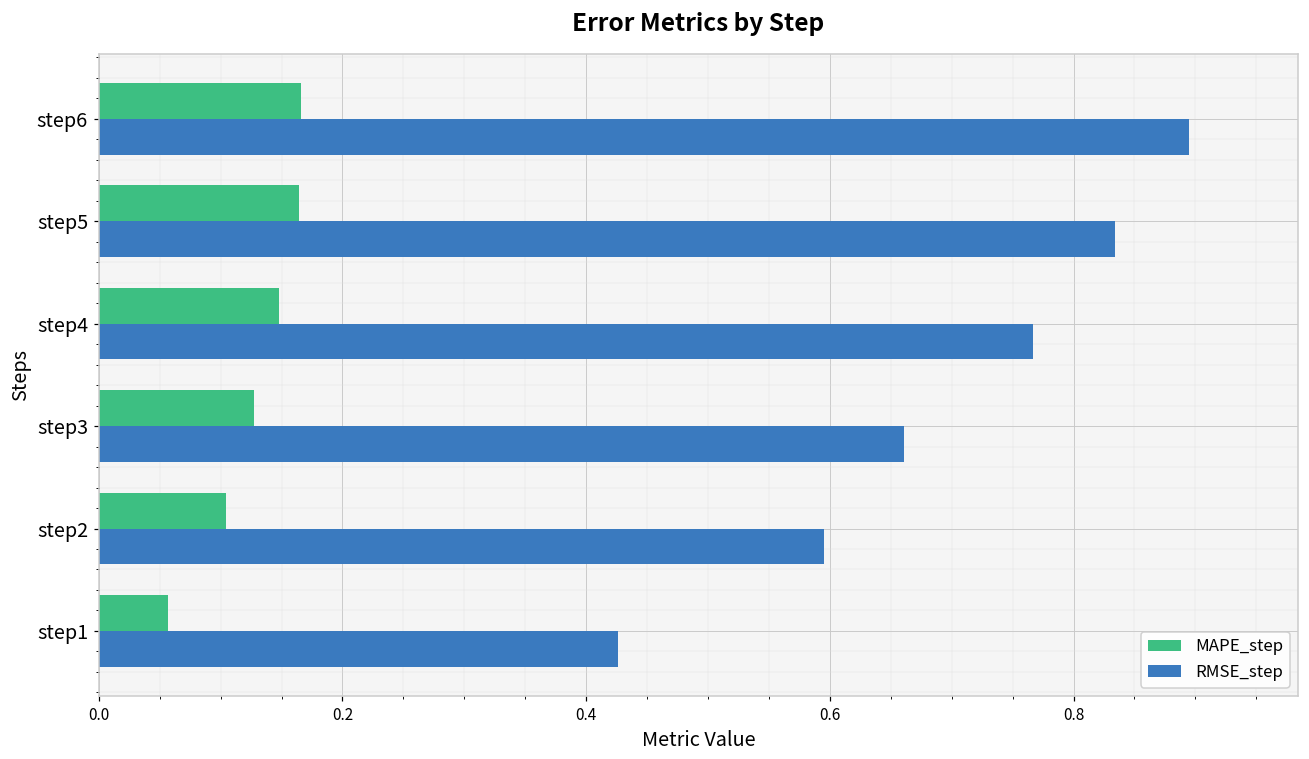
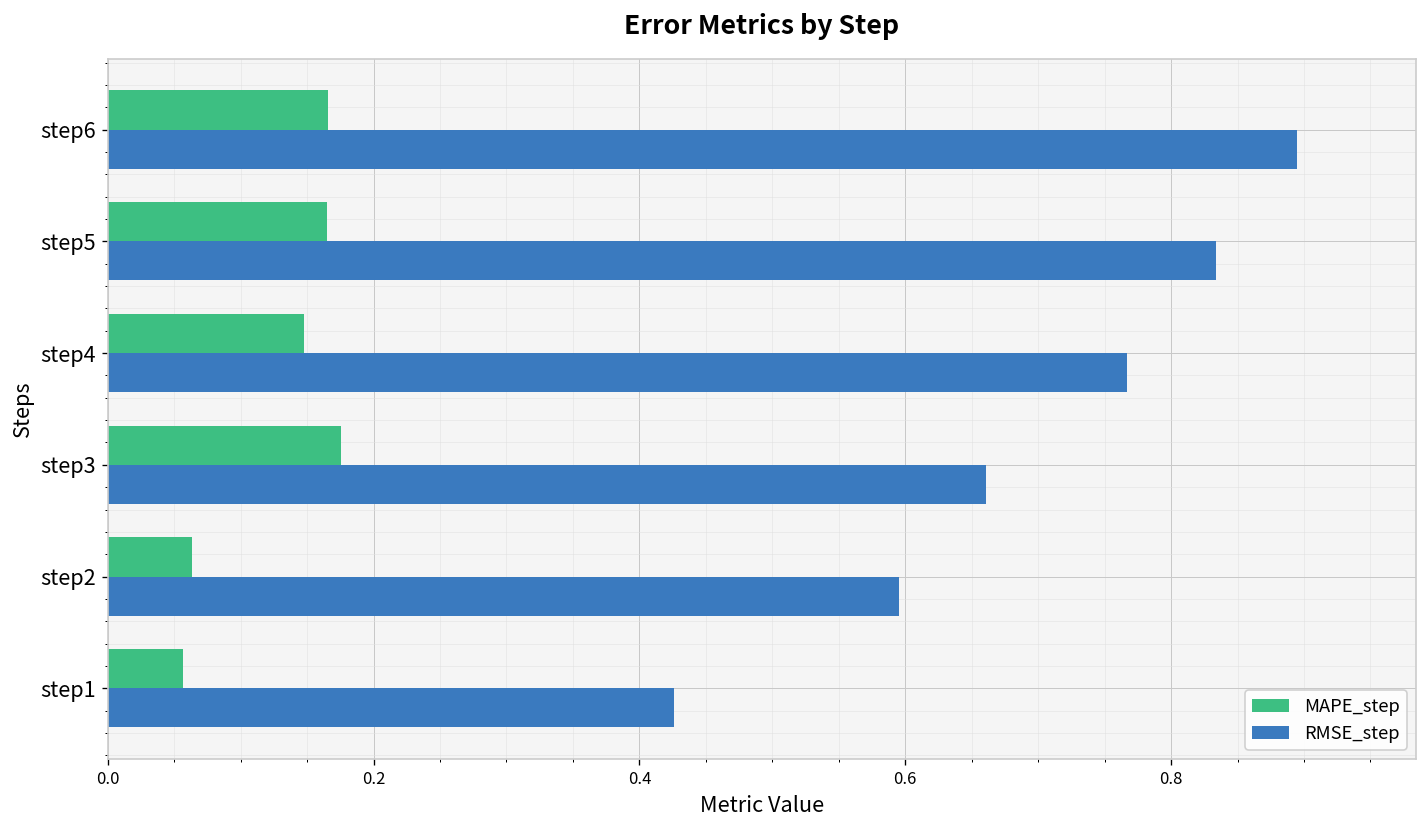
MAPE_step, step3: 0.127 -> 0.175
MAPE_step, step2: 0.104 -> 0.063
